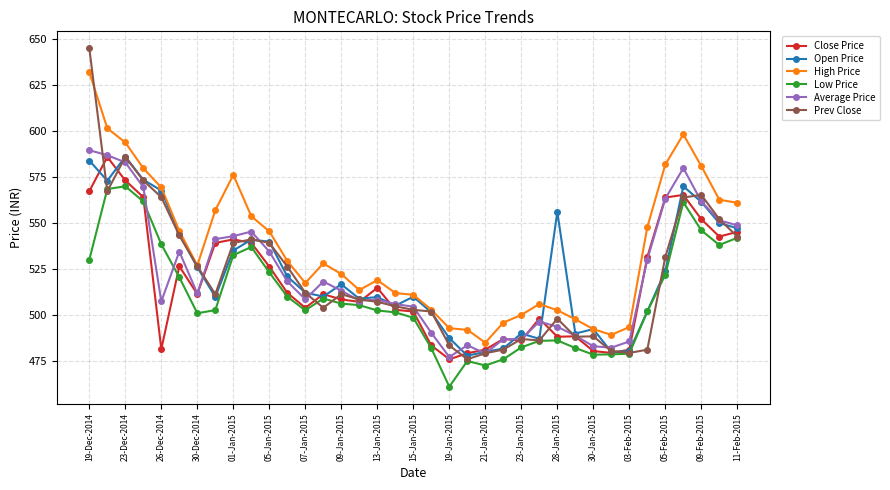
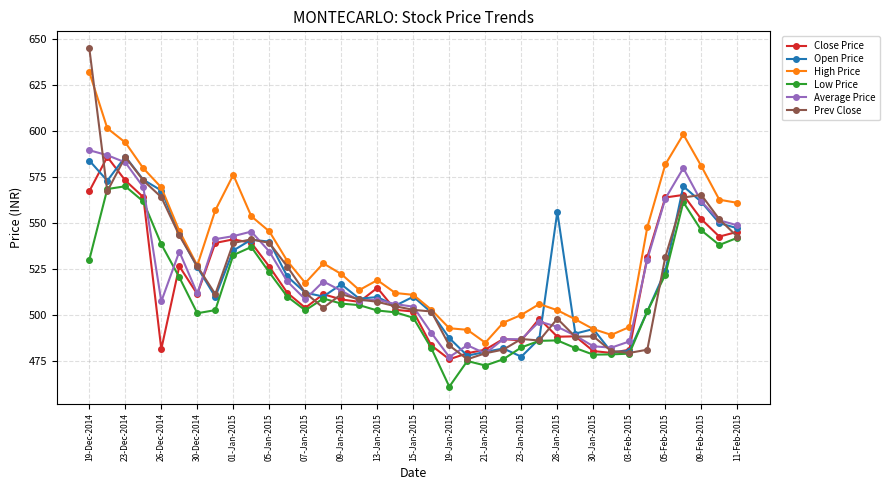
Open Price, 23-Jan-2015: 490 -> 477
